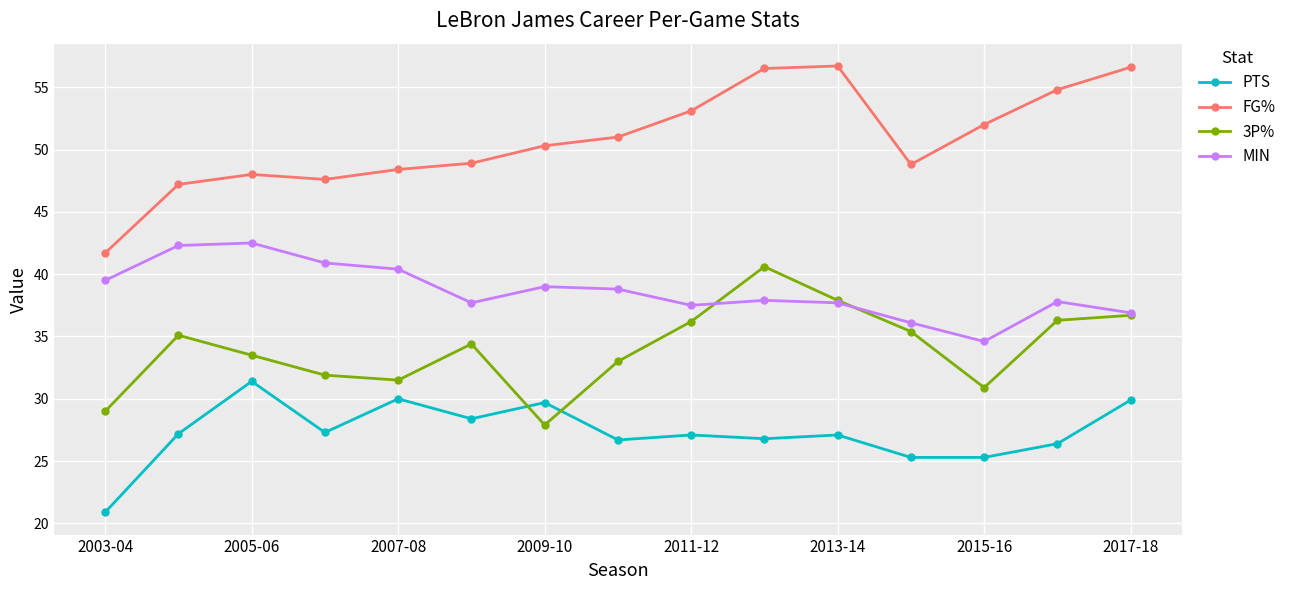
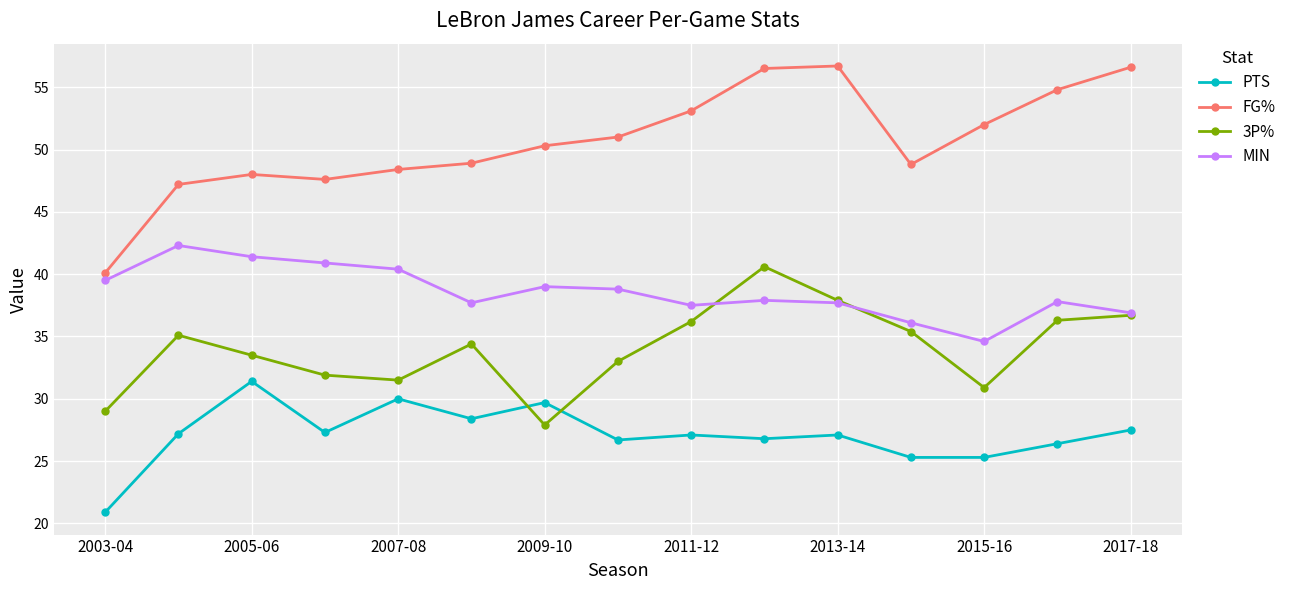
FG%, 2003-04: 41.7 -> 40.1
MIN, 2005-06: 42.5 -> 41.4
PTS, 2017-18: 29.9 -> 27.5
